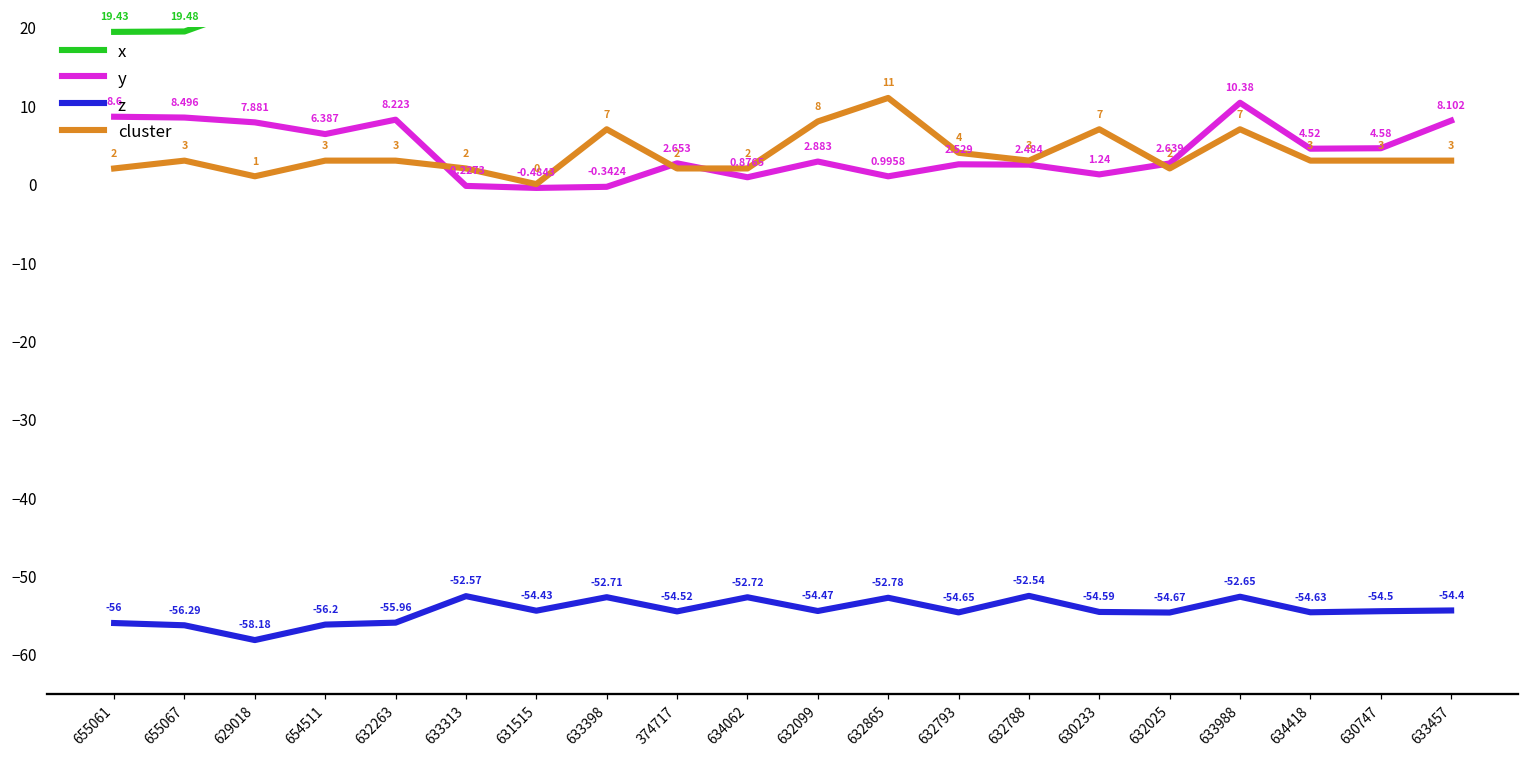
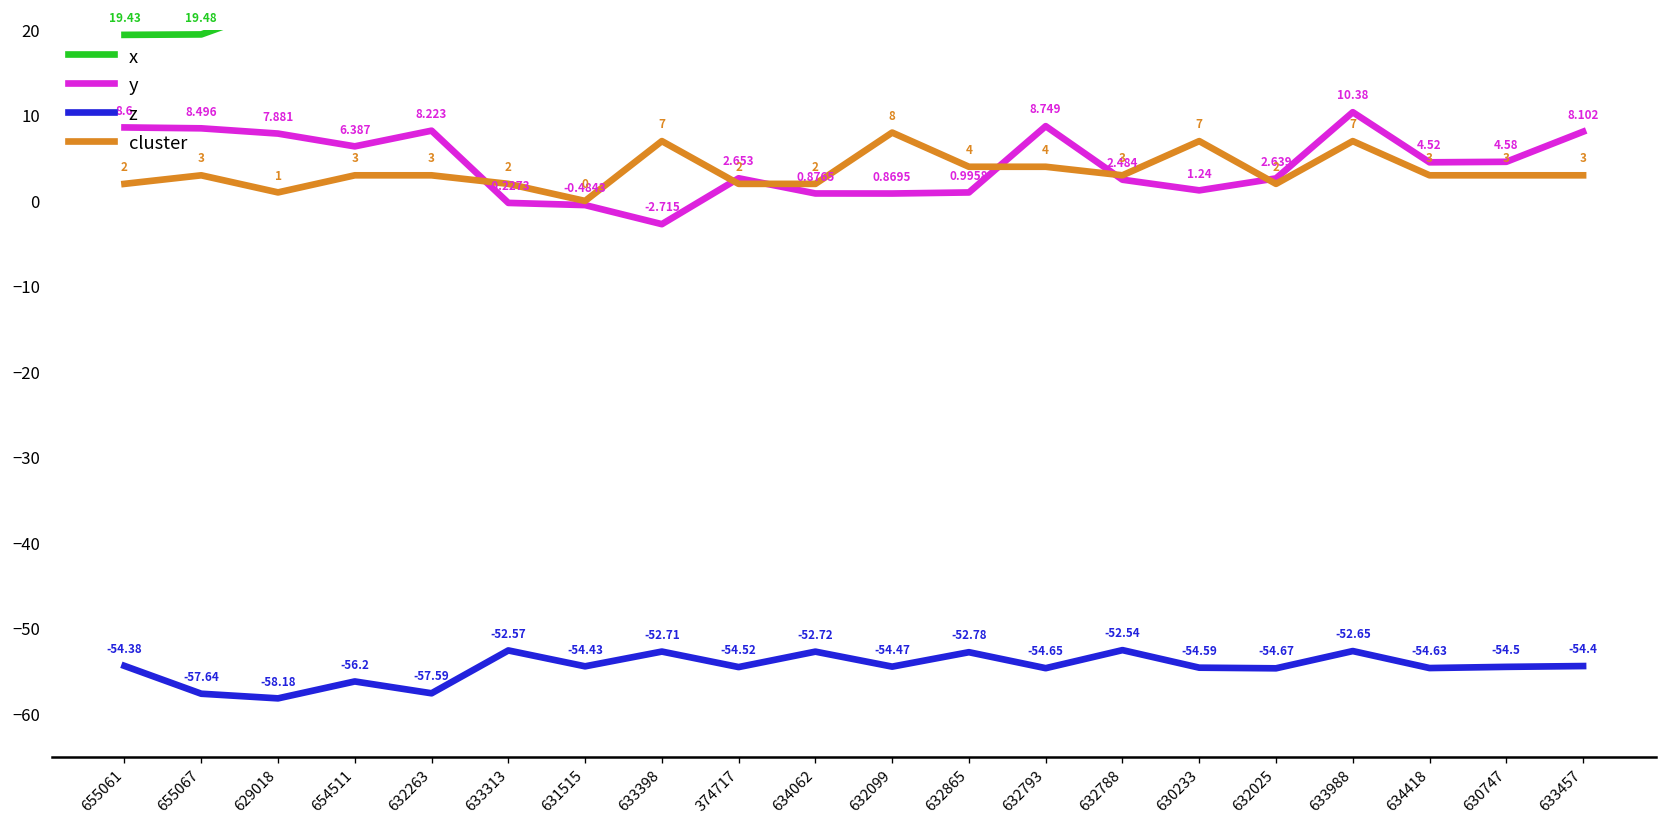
z, 655061: -56 -> -54.38
z, 655067: -56.29 -> -57.64
z, 632263: -55.96 -> -57.59
y, 633398: -0.3424 -> -2.715
y, 632099: 2.883 -> 0.8695
cluster, 632865: 11 -> 4
y, 632793: 2.529 -> 8.749
